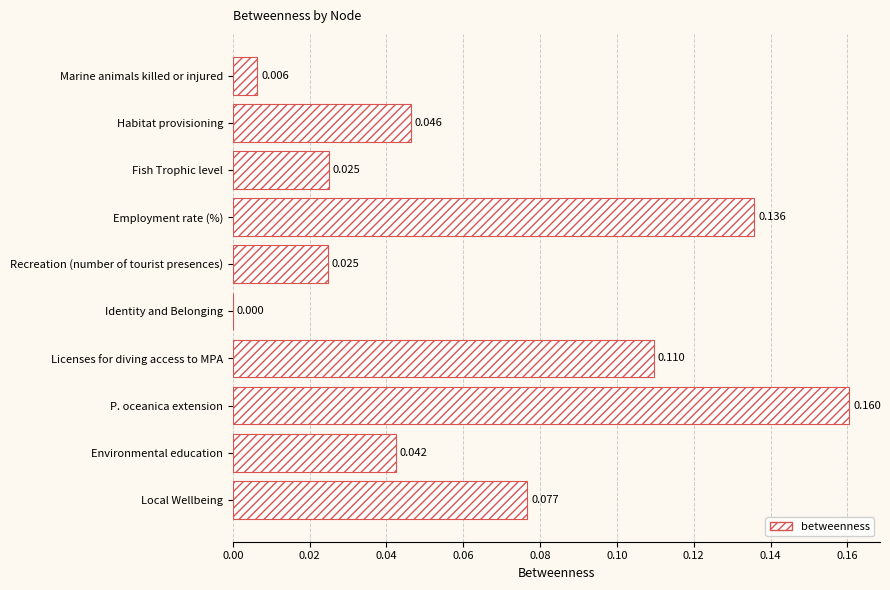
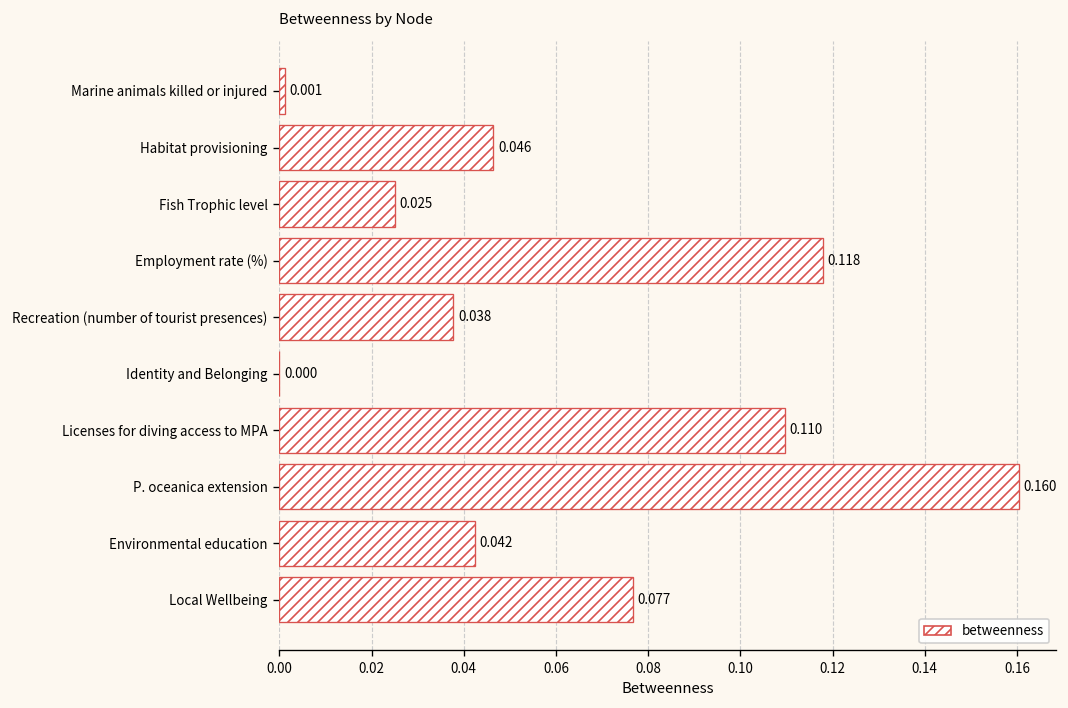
Marine animals killed or injured: 0.006 -> 0.001
Employment rate (%): 0.136 -> 0.118
Recreation (number of tourist presences): 0.025 -> 0.038
